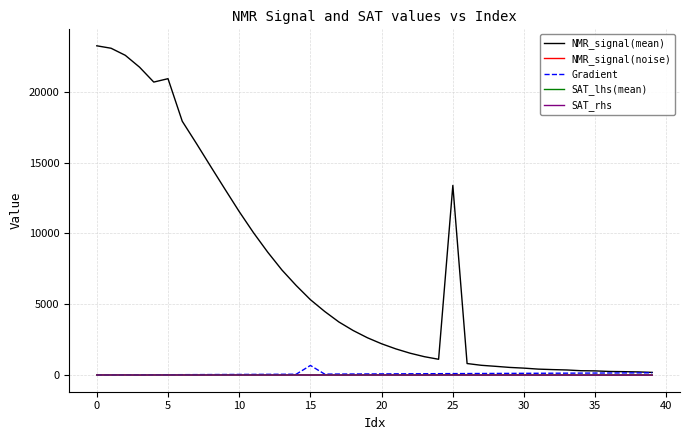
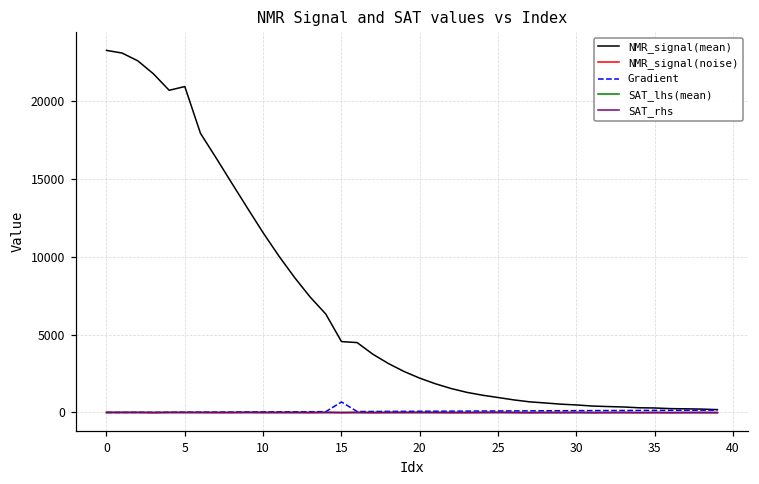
NMR_signal(mean), 15: 5300 -> 4600
NMR_signal(mean), 25: 13400 -> 1000
